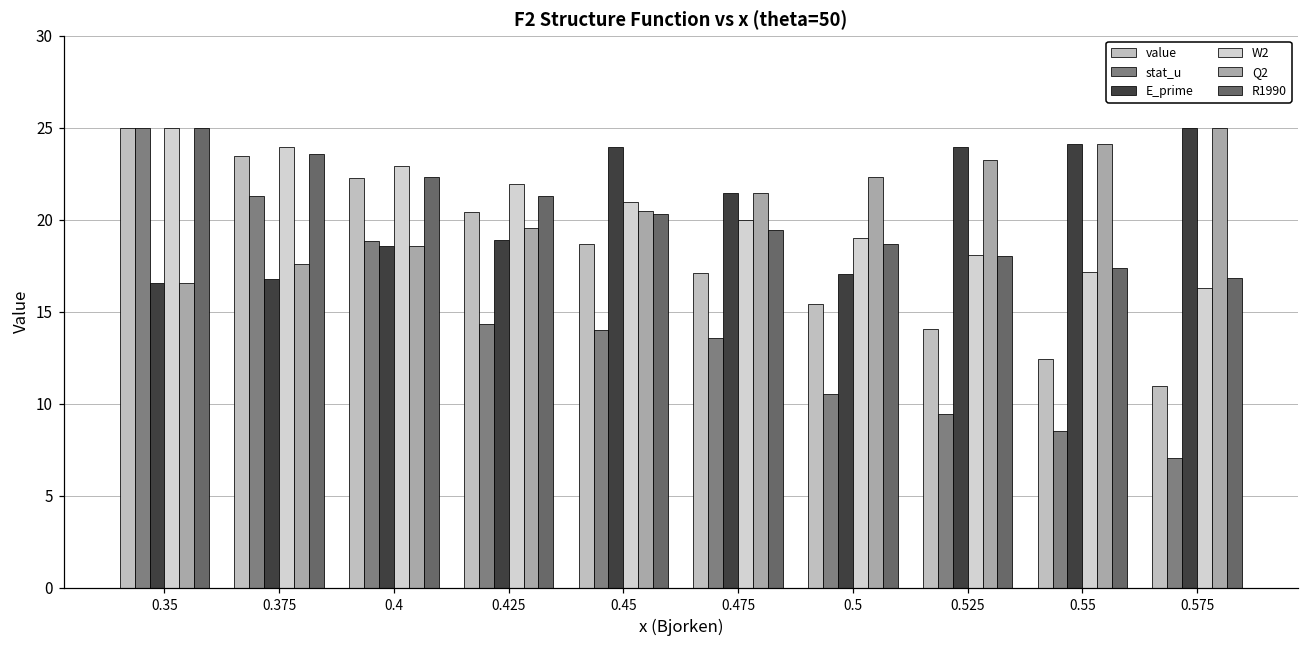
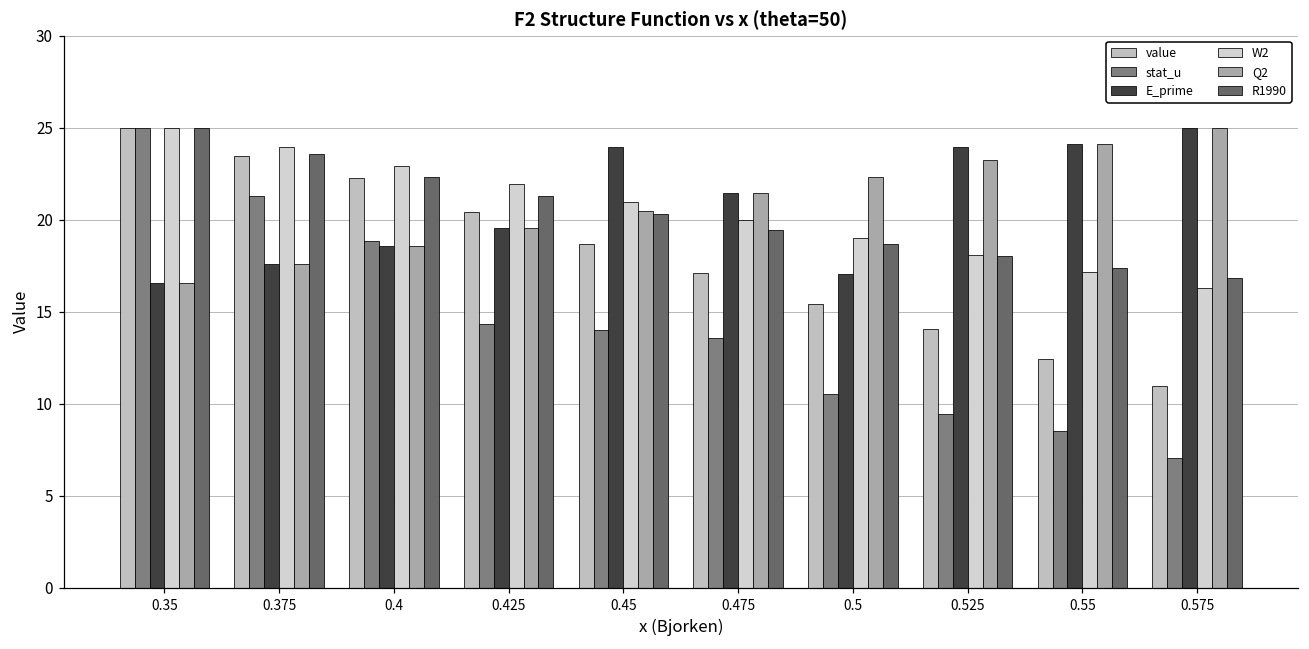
E_prime, 0.375: 16.8 -> 17.6
E_prime, 0.425: 18.9 -> 19.5
